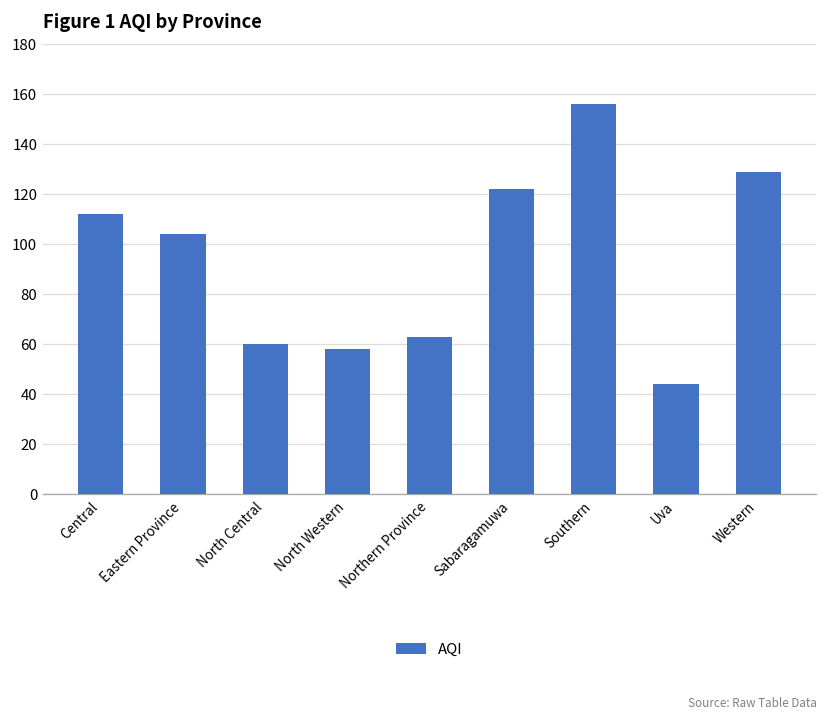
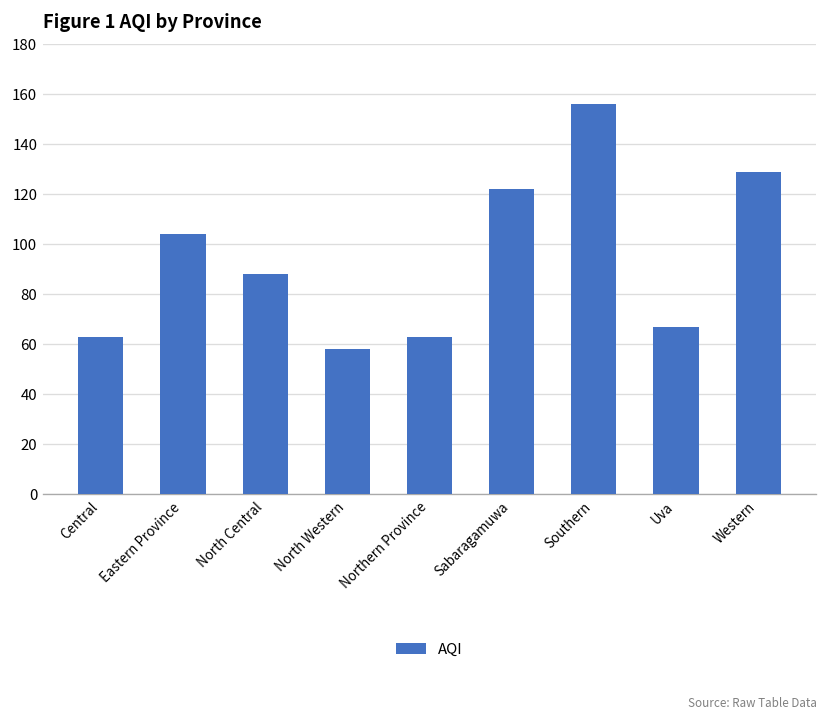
Central: 112 -> 63
North Central: 60 -> 88
Uva: 44 -> 67
